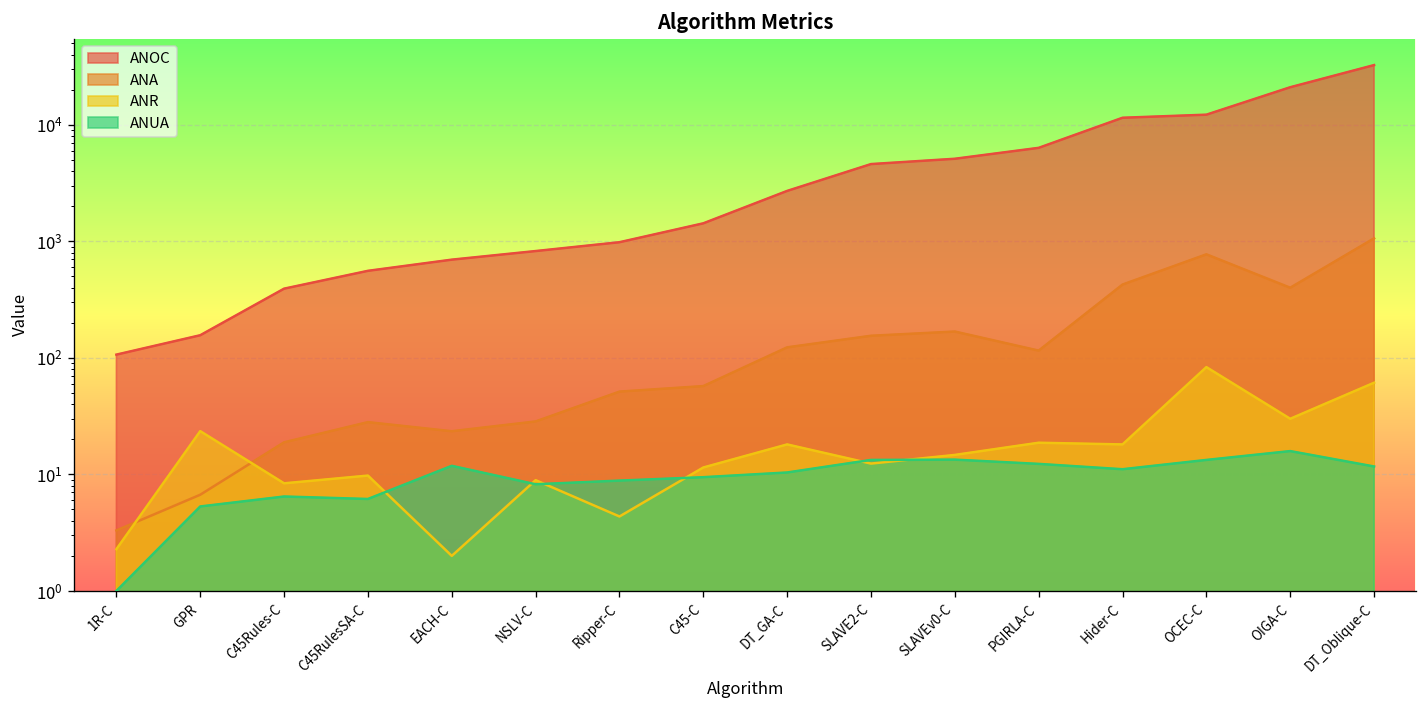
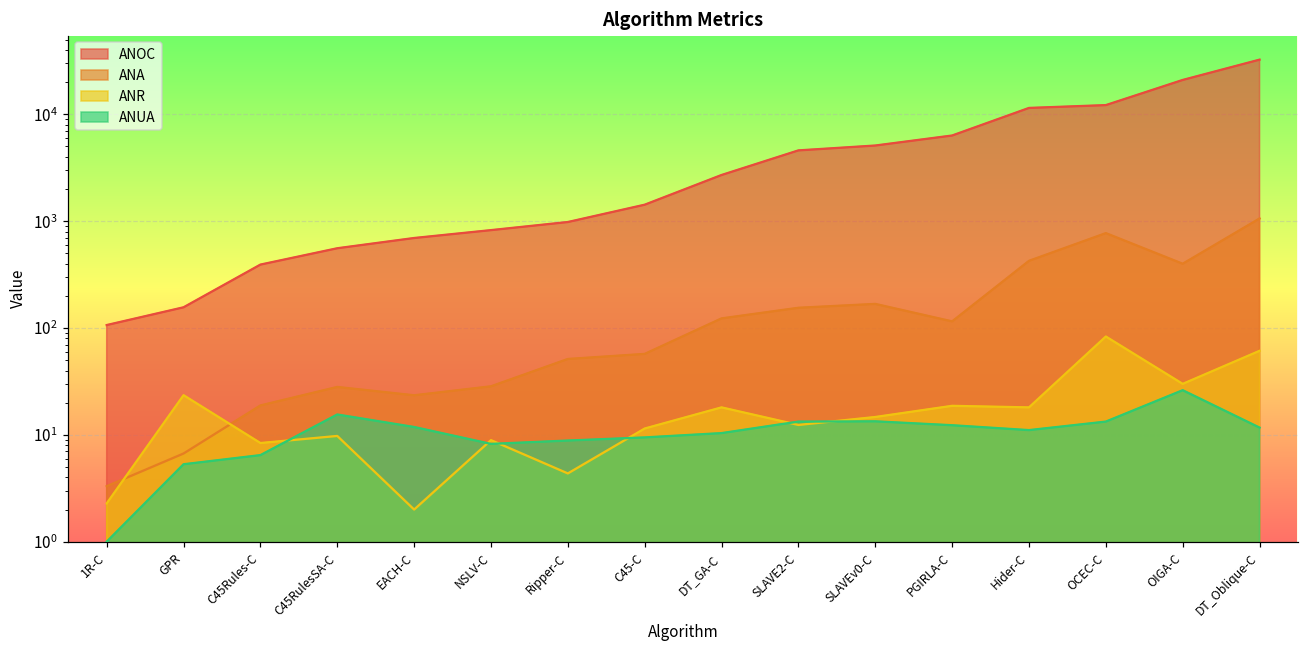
ANUA, C45RulesSA-C: 6 -> 16
ANUA, OIGA-C: 16 -> 26
